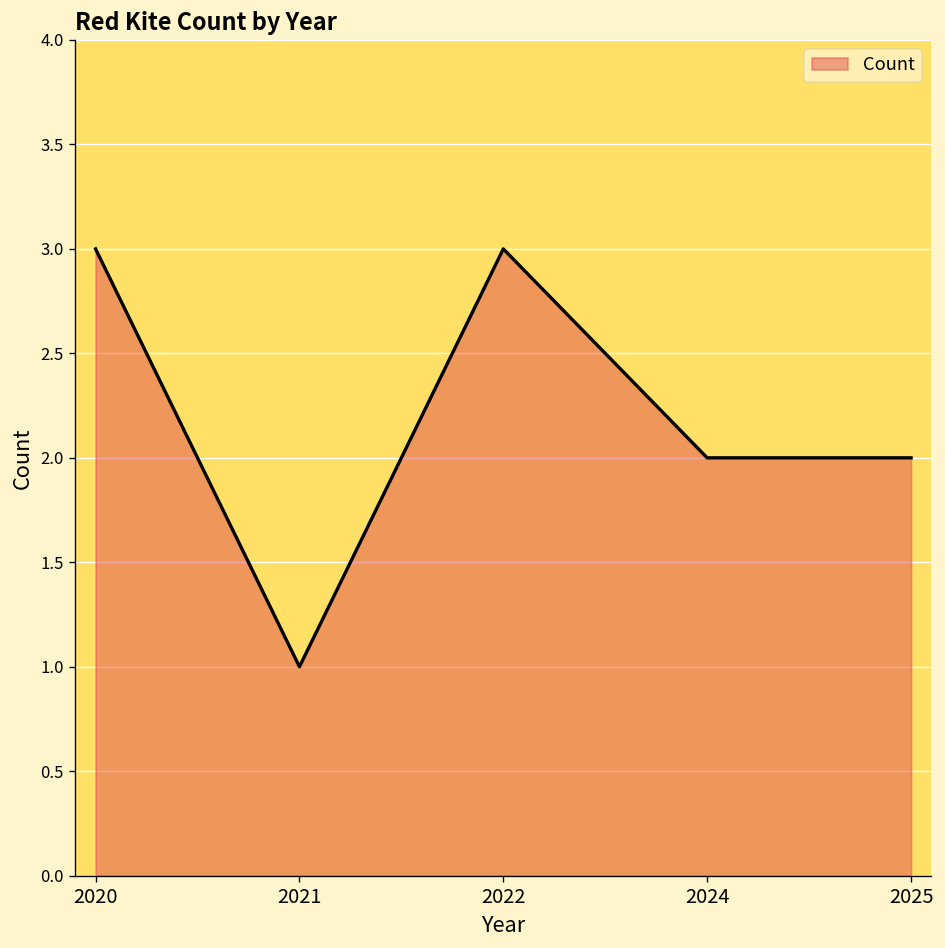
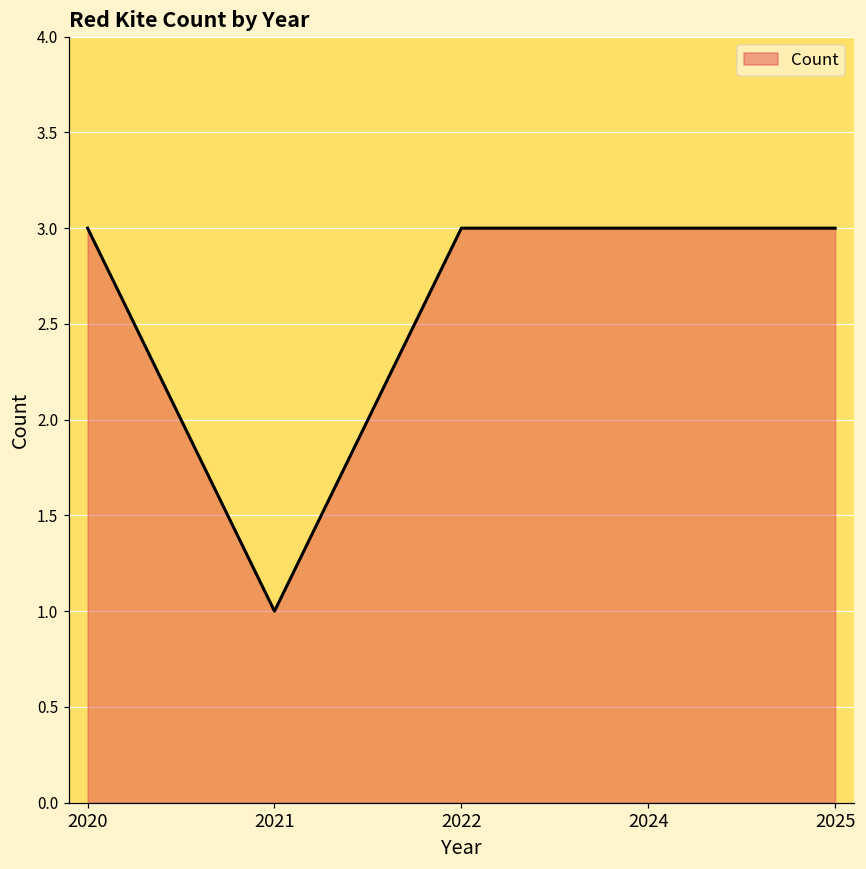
2024: 2 -> 3
2025: 2 -> 3
